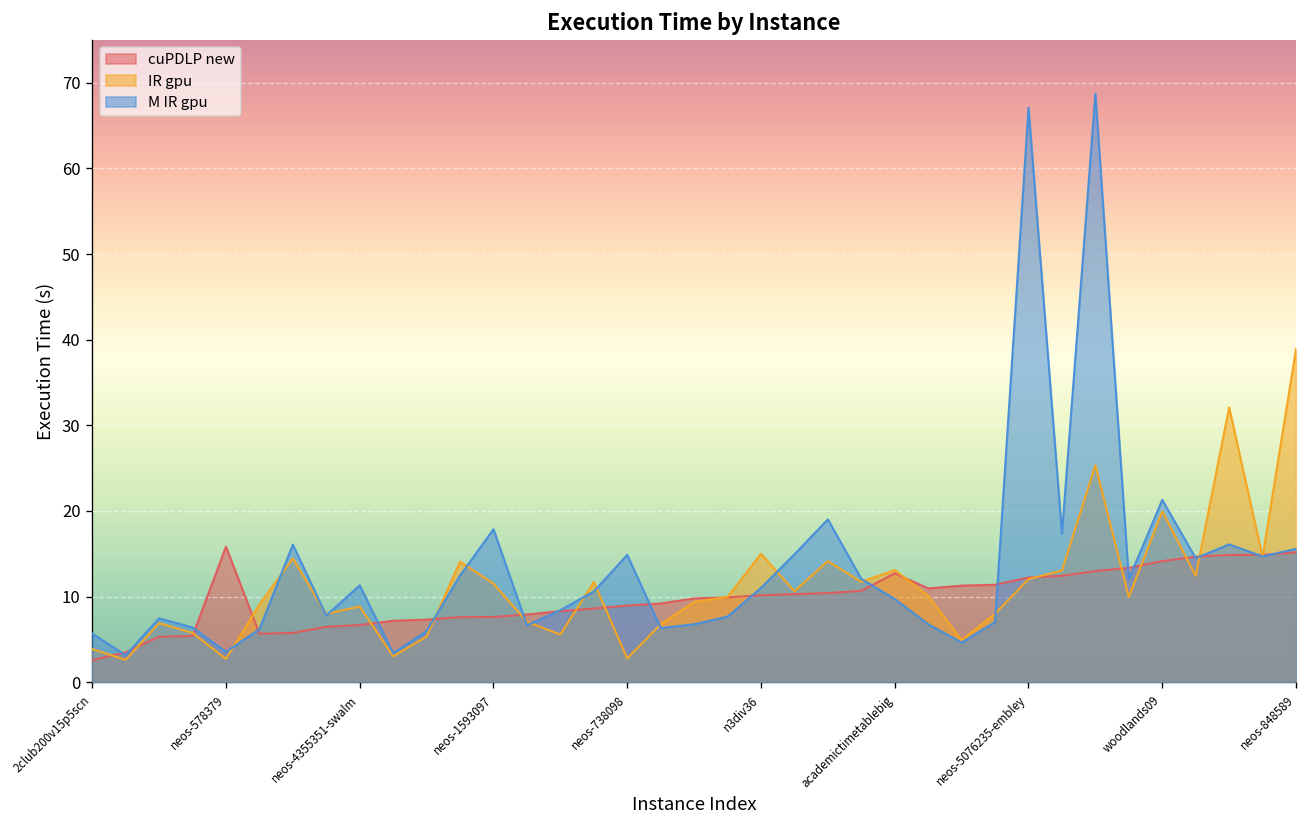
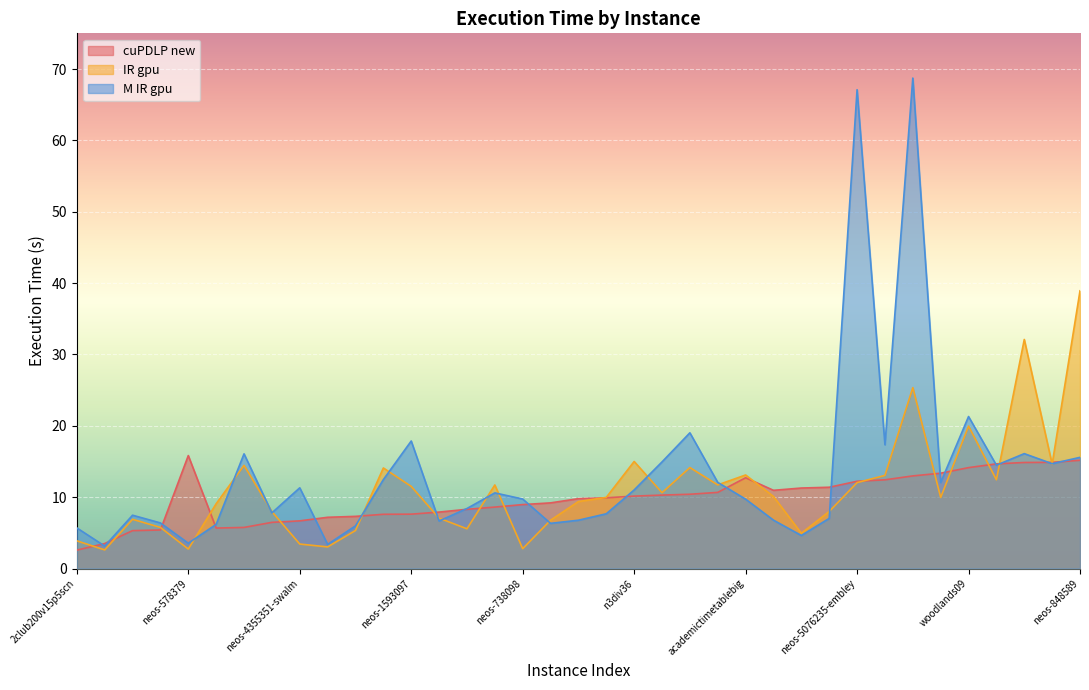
IR gpu, neos-4355351-swalm: 9 -> 3
M IR gpu, neos-738098: 15 -> 10
